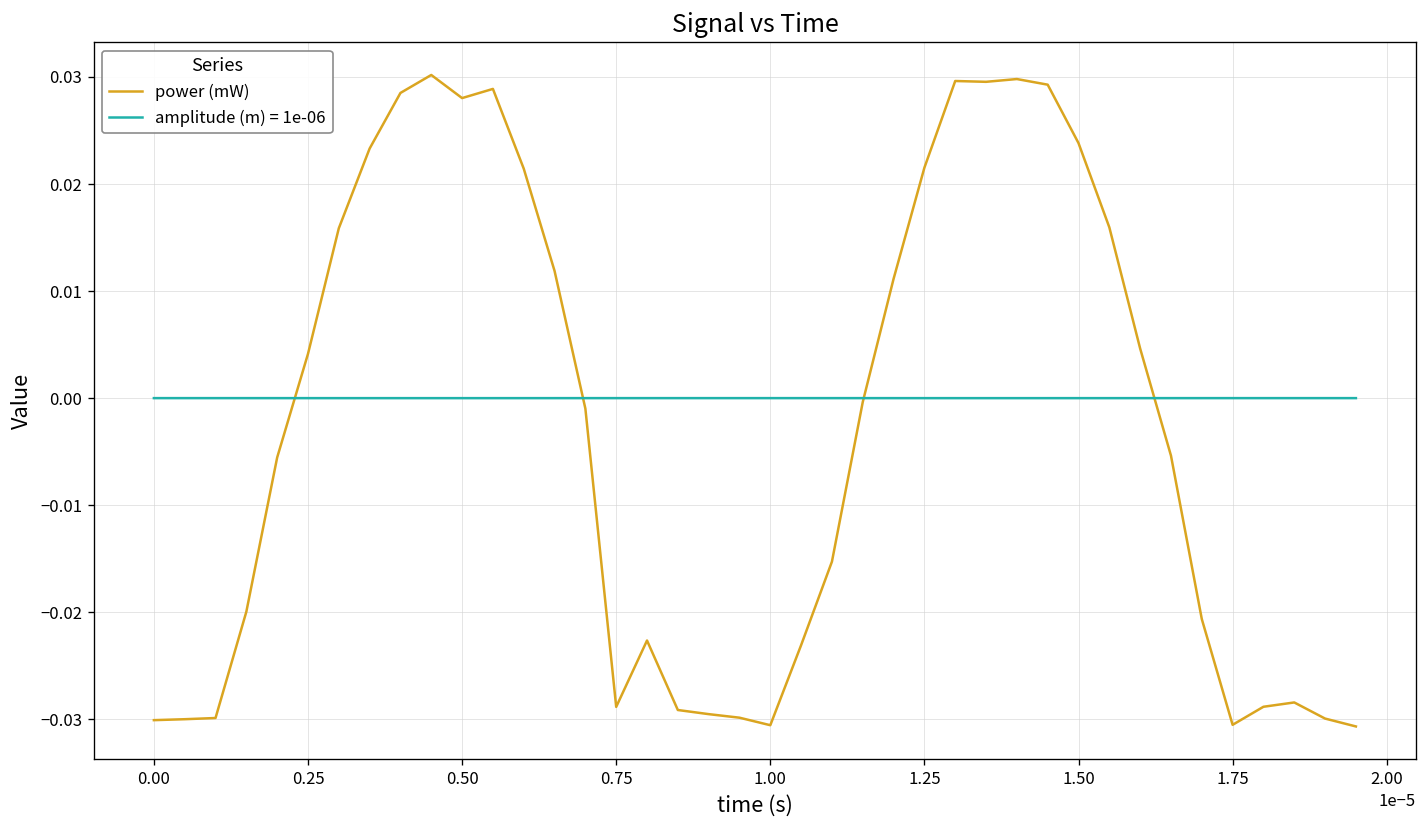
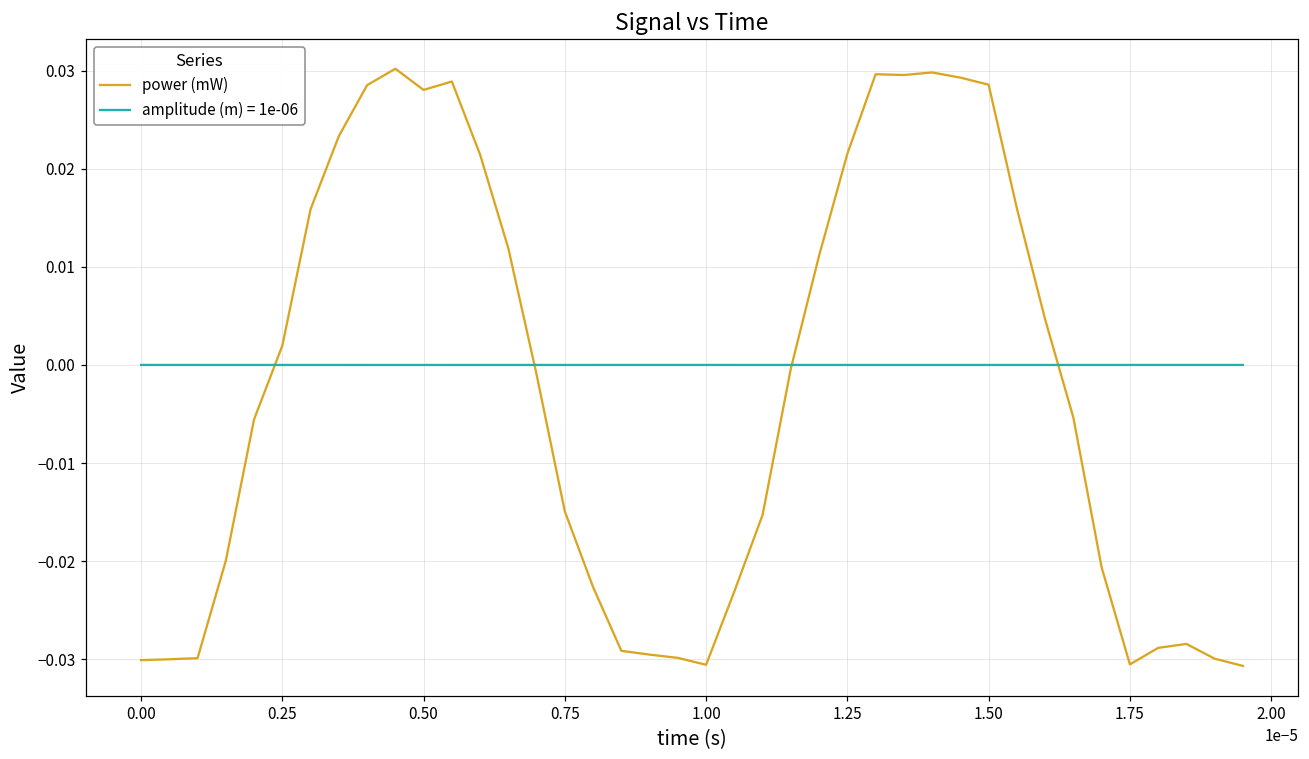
power (mW), 0.25: 0.004 -> 0.002
power (mW), 0.75: -0.029 -> -0.015
power (mW), 1.50: 0.024 -> 0.029
